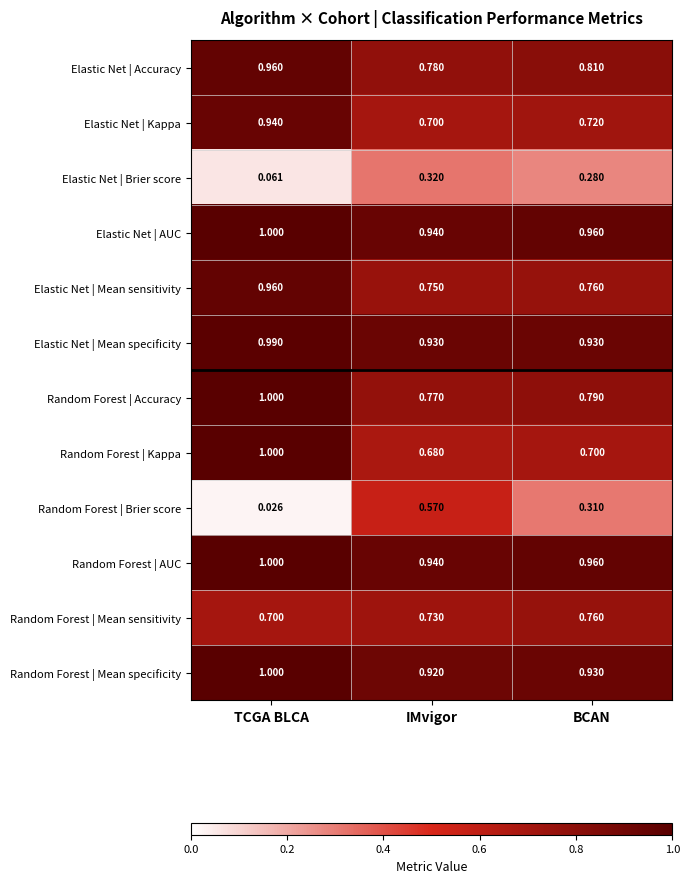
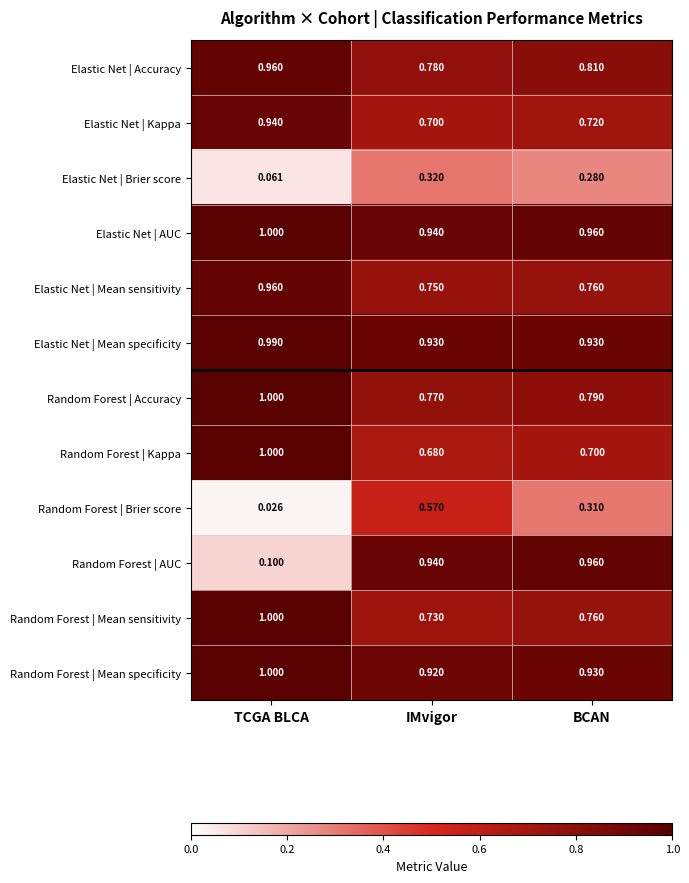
Random Forest | AUC, TCGA BLCA: 1.000 -> 0.100
Random Forest | Mean sensitivity, TCGA BLCA: 0.700 -> 1.000
